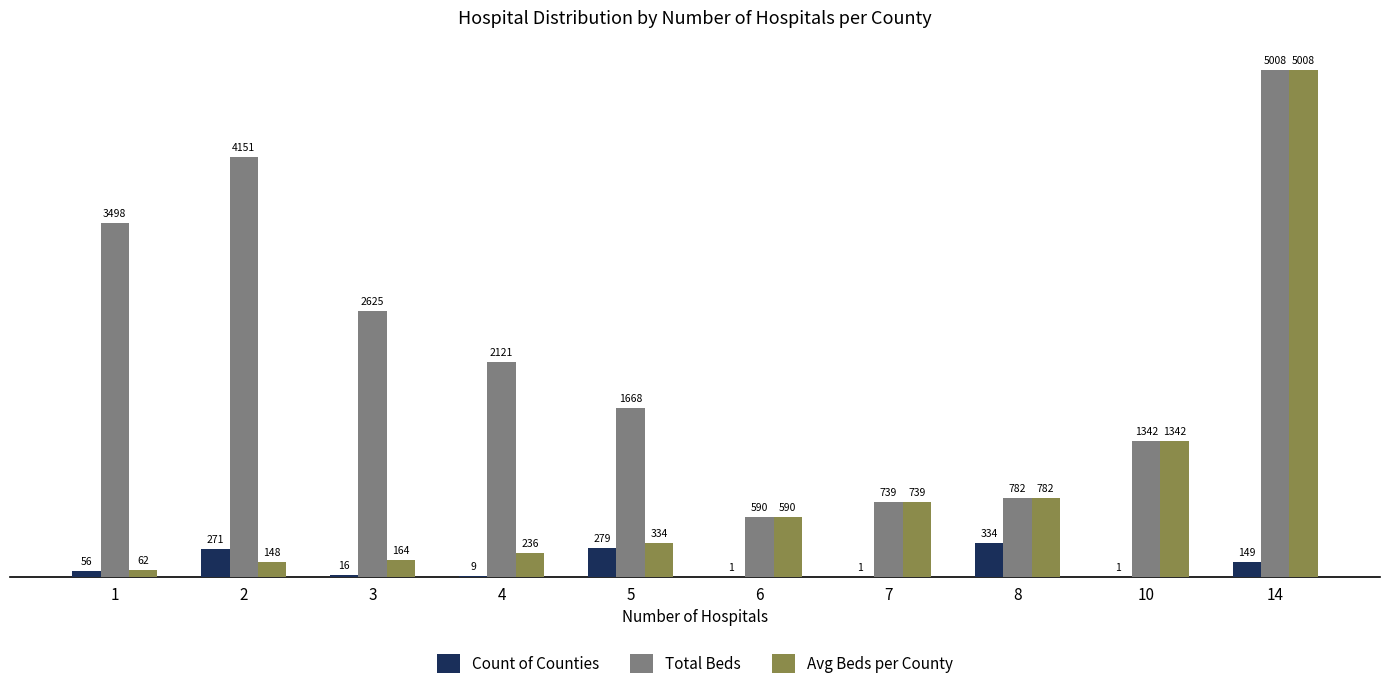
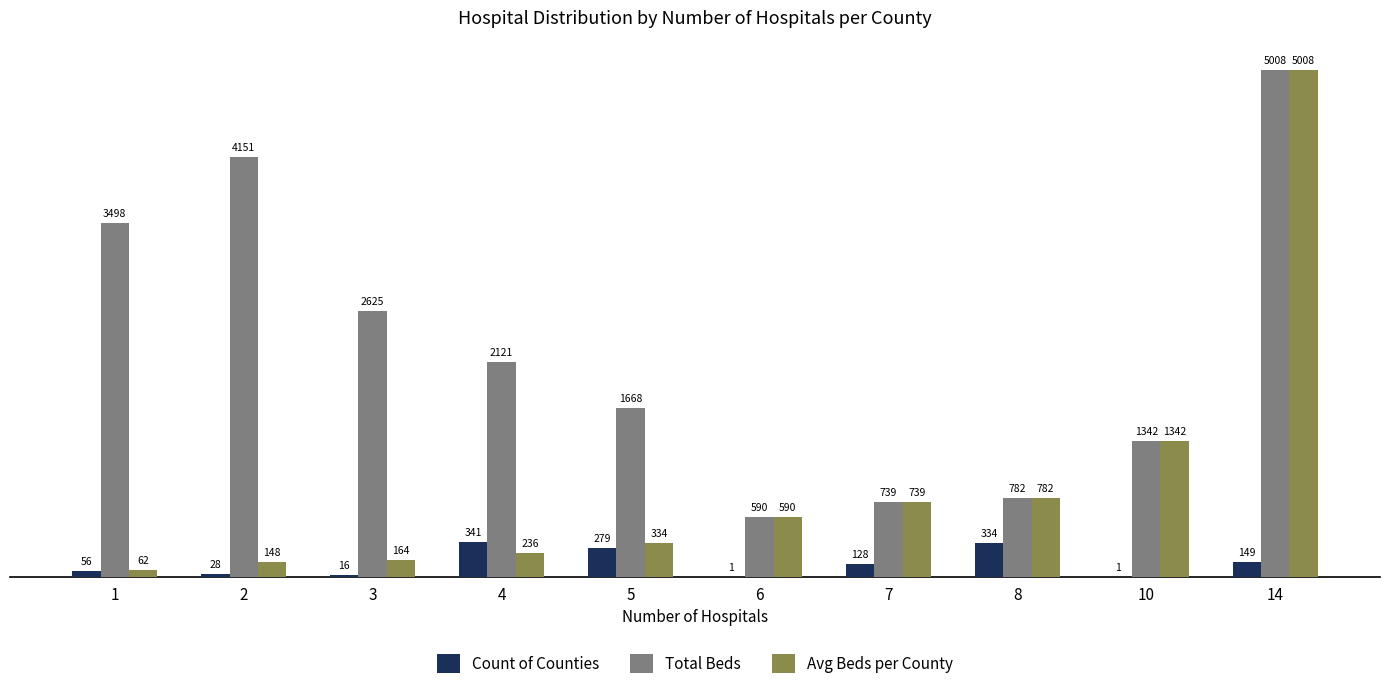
Count of Counties, 2: 271 -> 28
Count of Counties, 4: 9 -> 341
Count of Counties, 7: 1 -> 128
